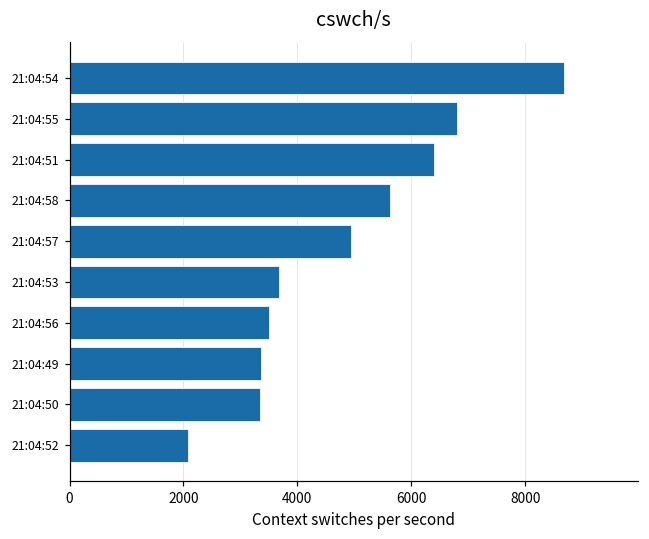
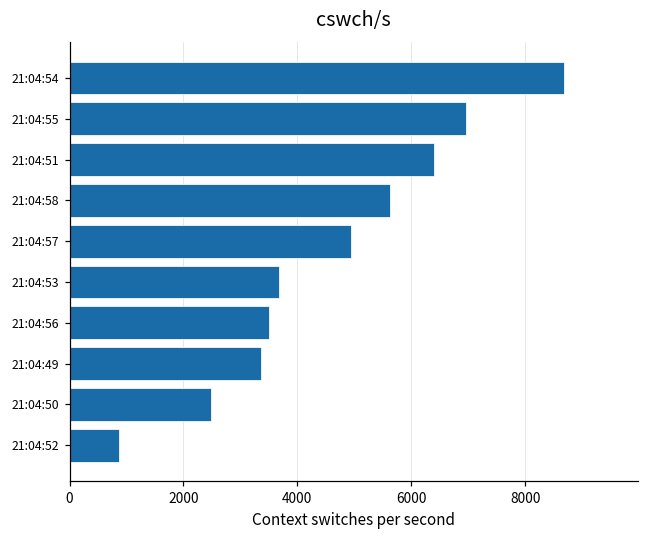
21:04:55: 6800 -> 7000
21:04:50: 3300 -> 2500
21:04:52: 2100 -> 900
